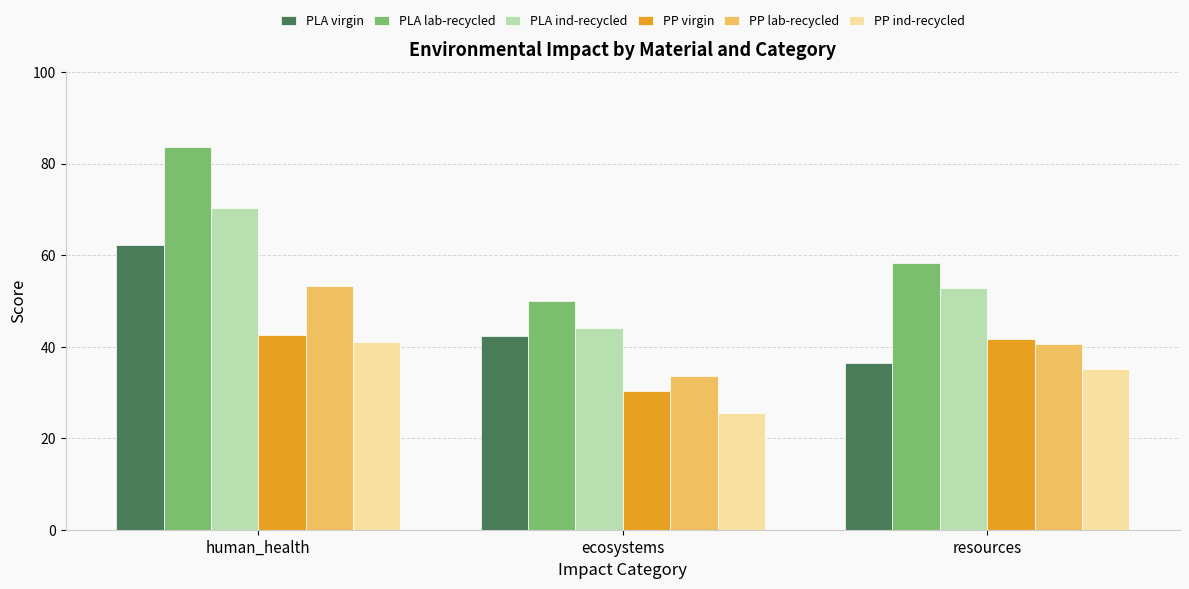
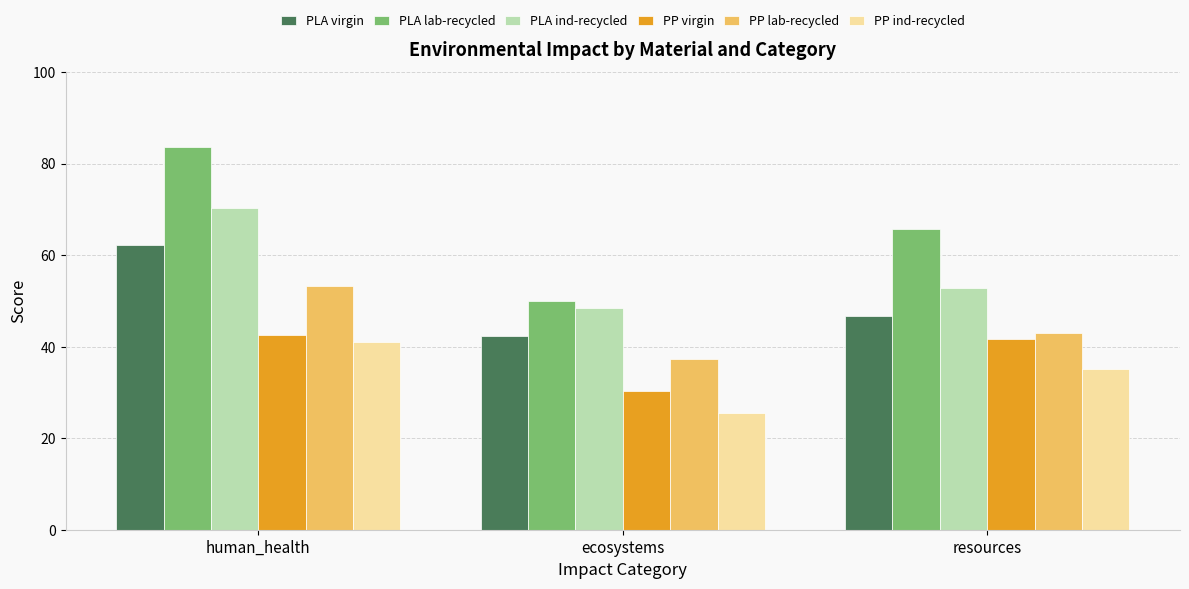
PLA ind-recycled, ecosystems: 44 -> 49
PP lab-recycled, ecosystems: 34 -> 37
PLA virgin, resources: 37 -> 47
PLA lab-recycled, resources: 58 -> 66
PP lab-recycled, resources: 41 -> 43
